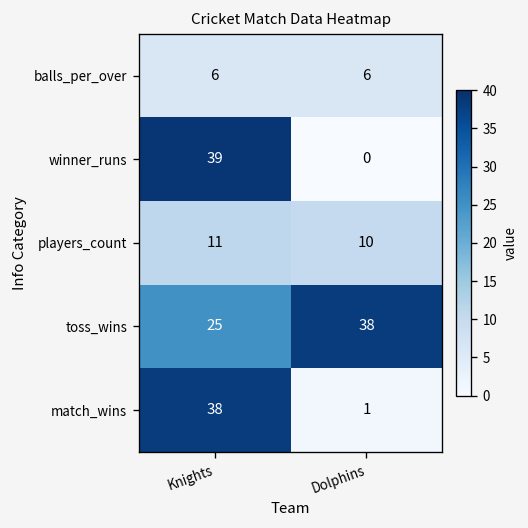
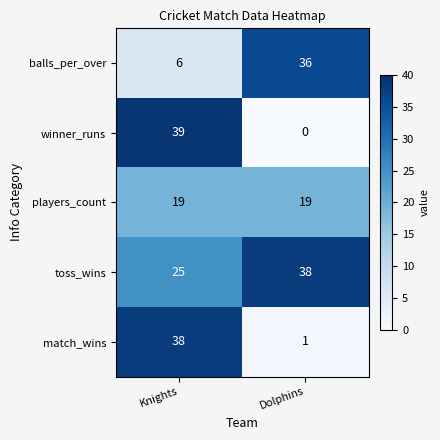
balls_per_over, Dolphins: 6 -> 36
players_count, Knights: 11 -> 19
players_count, Dolphins: 10 -> 19
